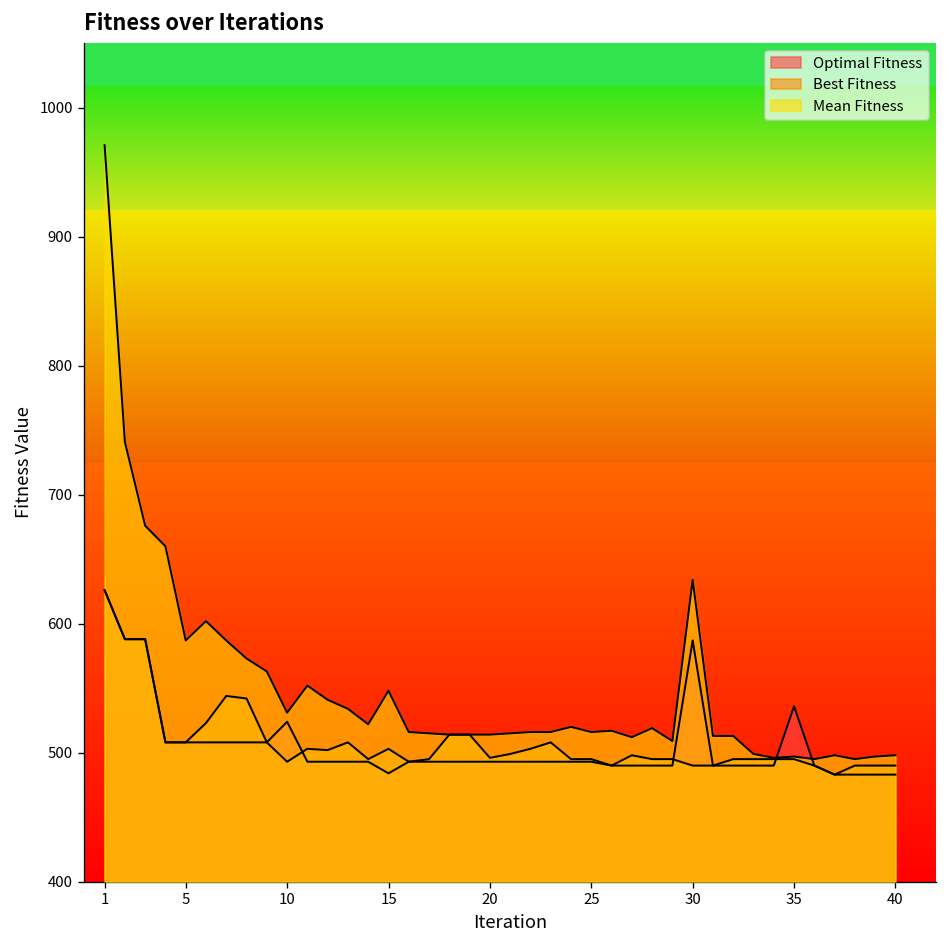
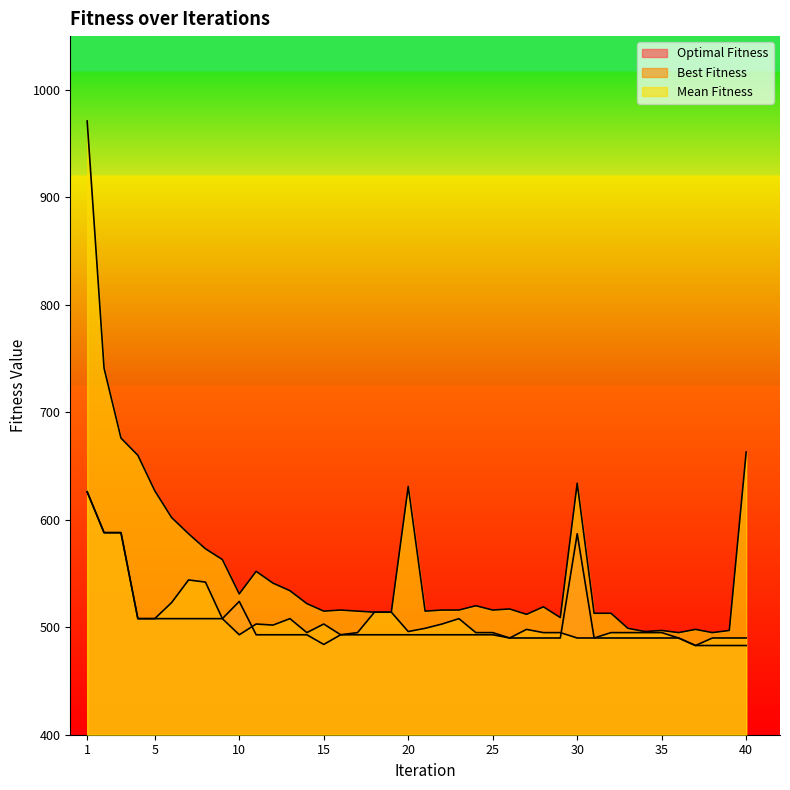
Mean Fitness, 5: 587 -> 627
Mean Fitness, 15: 548 -> 515
Mean Fitness, 20: 514 -> 631
Optimal Fitness, 35: 536 -> 490
Mean Fitness, 40: 498 -> 663
